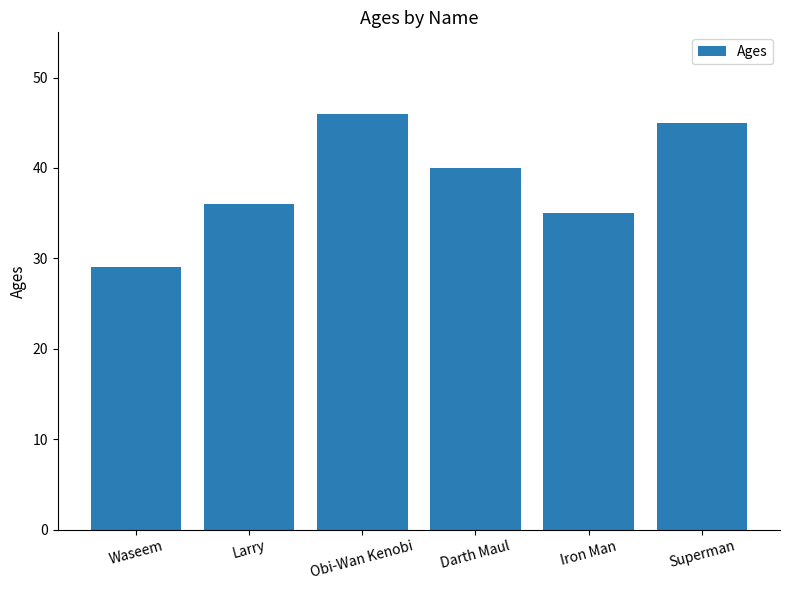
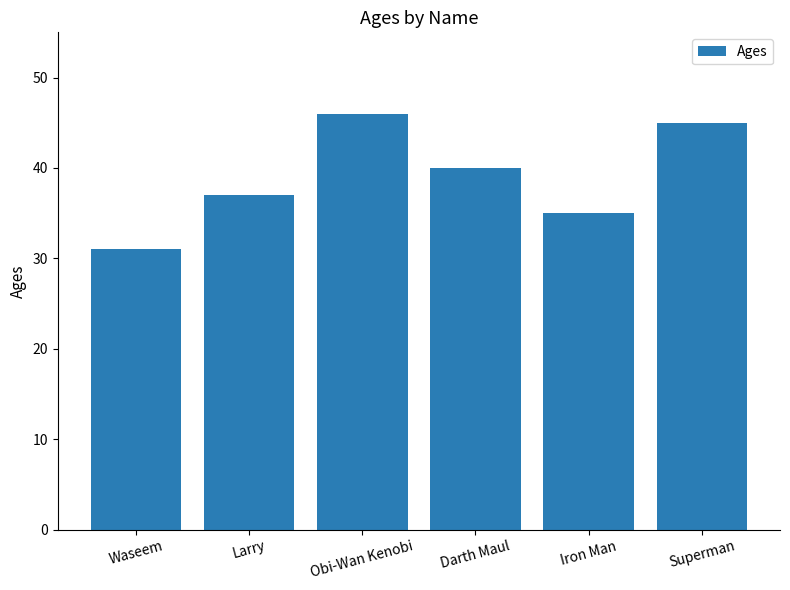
Waseem: 29 -> 31
Larry: 36 -> 37
